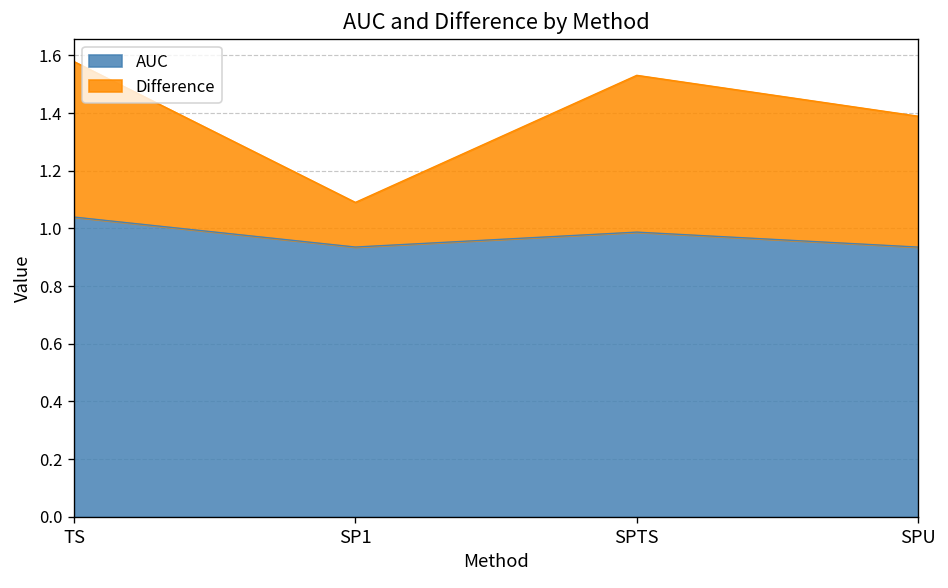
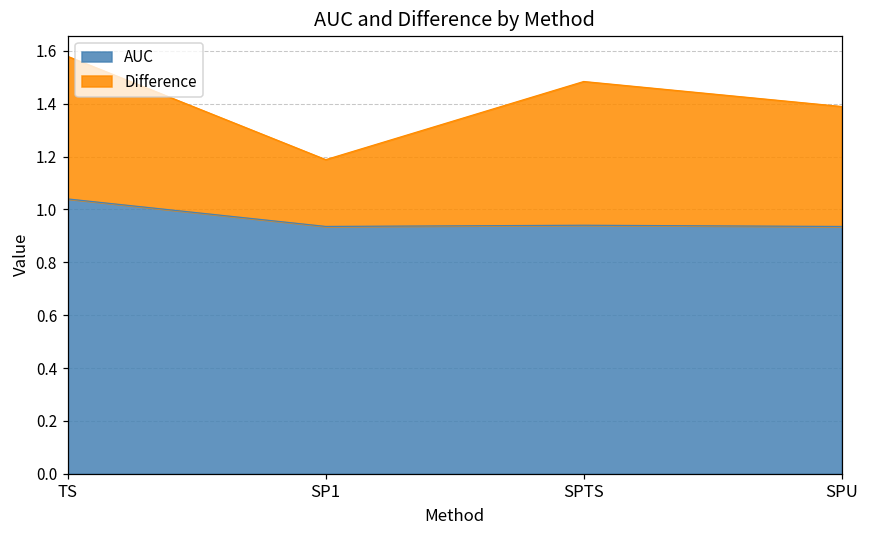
Difference, SP1: 0.15 -> 0.25
AUC, SPTS: 0.99 -> 0.94
